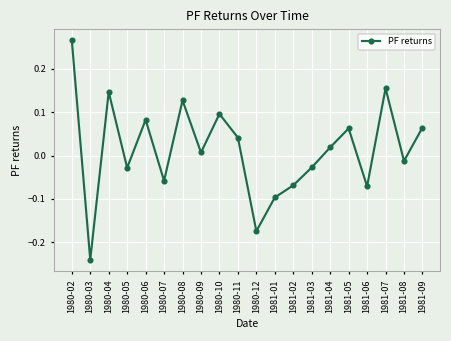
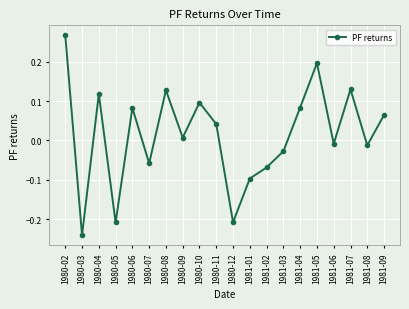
1980-04: 0.15 -> 0.12
1980-05: -0.03 -> -0.21
1980-12: -0.17 -> -0.21
1981-04: 0.02 -> 0.08
1981-05: 0.06 -> 0.20
1981-06: -0.07 -> -0.01
1981-07: 0.16 -> 0.13
